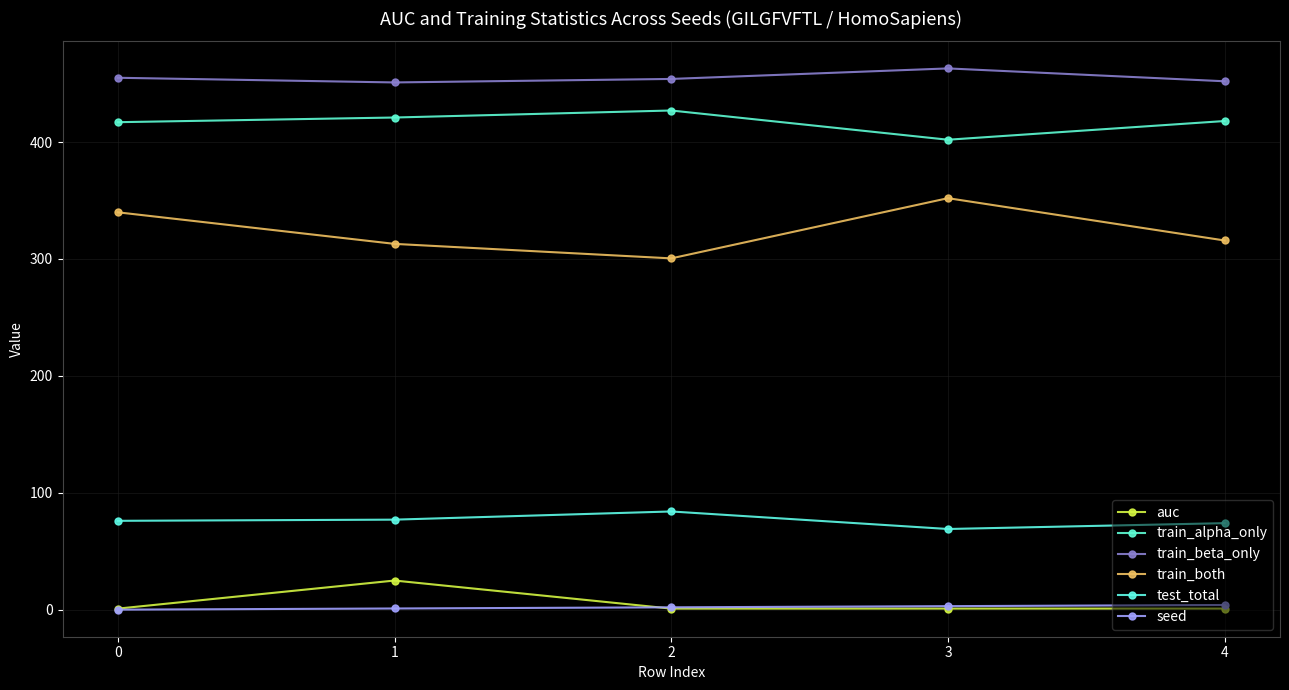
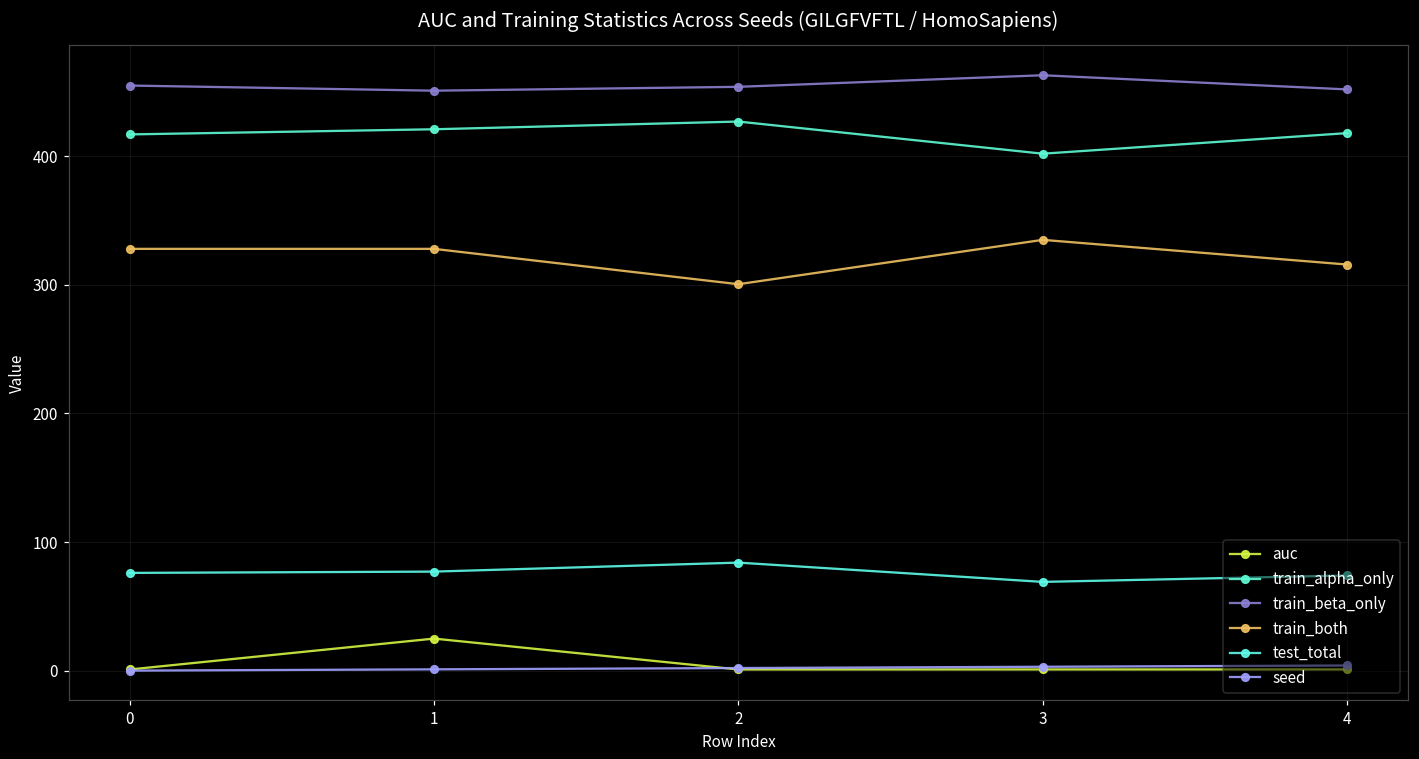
train_both, 0: 340 -> 328
train_both, 1: 313 -> 328
train_both, 3: 352 -> 335
